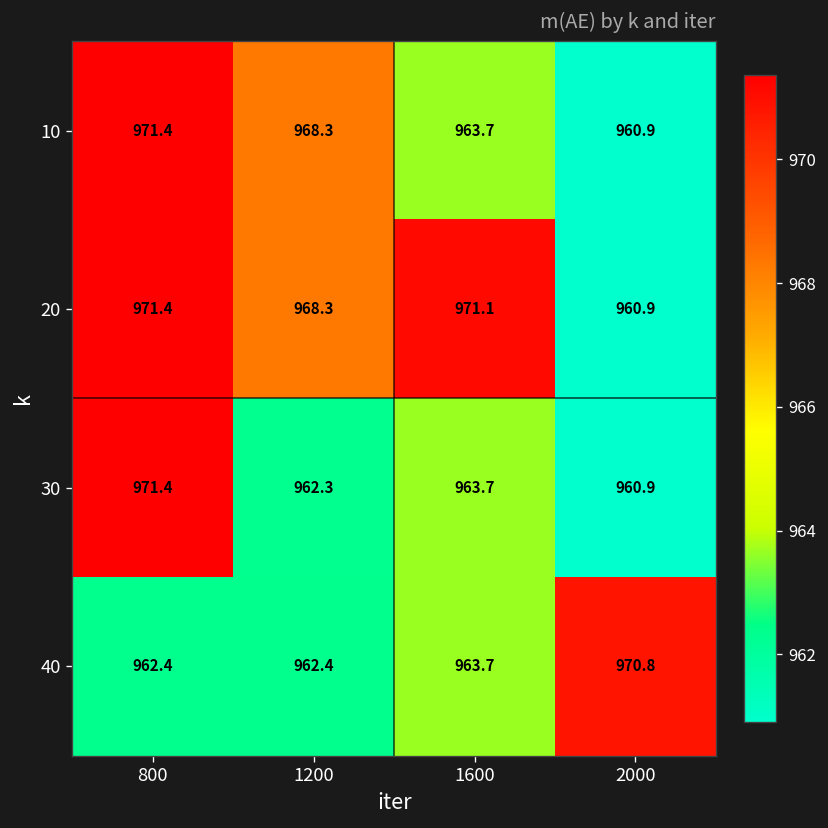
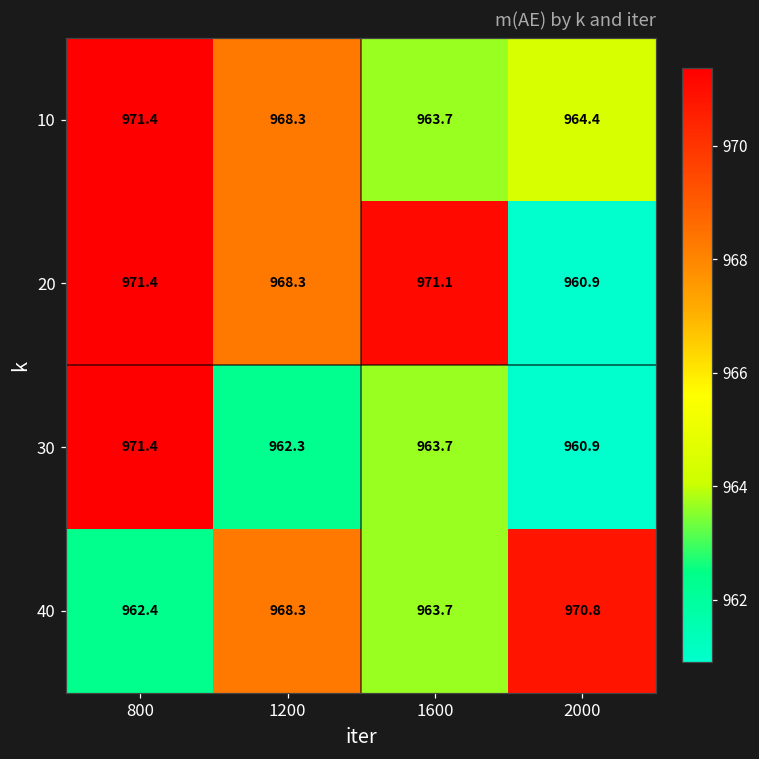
10, 2000: 960.9 -> 964.4
40, 1200: 962.4 -> 968.3
